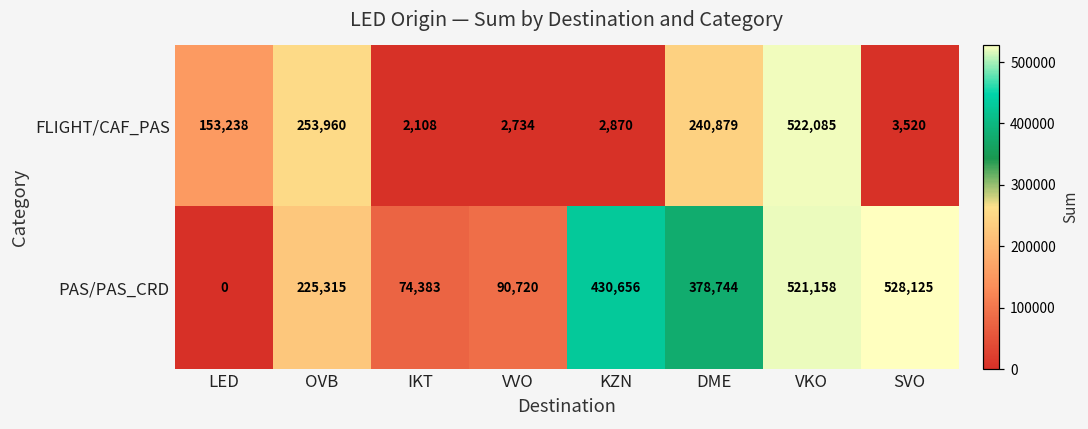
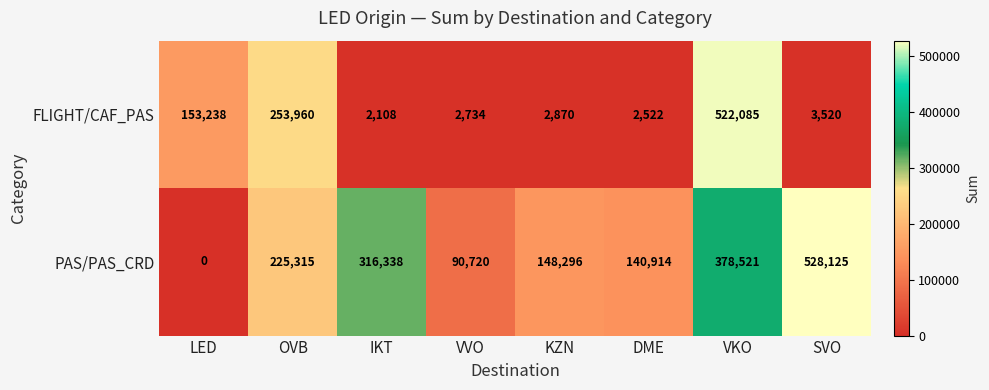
FLIGHT/CAF_PAS, DME: 240,879 -> 2,522
PAS/PAS_CRD, IKT: 74,383 -> 316,338
PAS/PAS_CRD, KZN: 430,656 -> 148,296
PAS/PAS_CRD, DME: 378,744 -> 140,914
PAS/PAS_CRD, VKO: 521,158 -> 378,521
